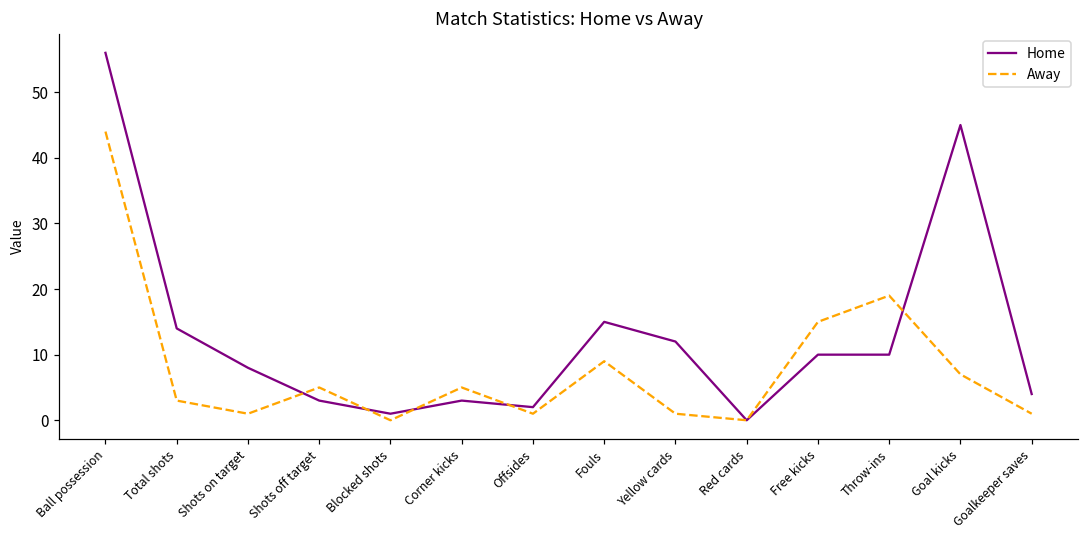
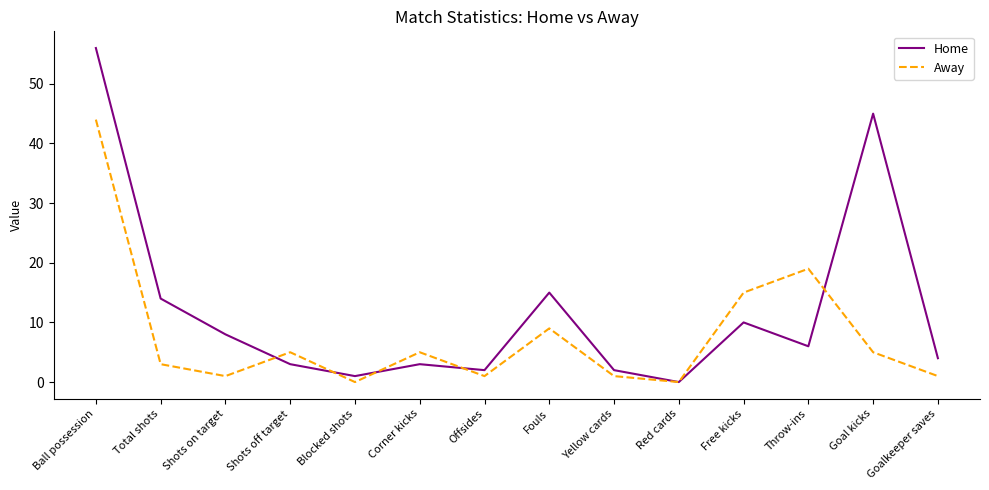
Home, Yellow cards: 12 -> 2
Home, Throw-ins: 10 -> 6
Away, Goal kicks: 7 -> 5
